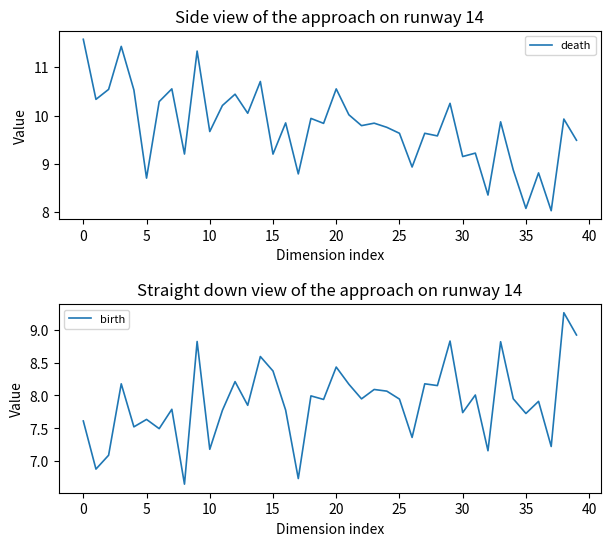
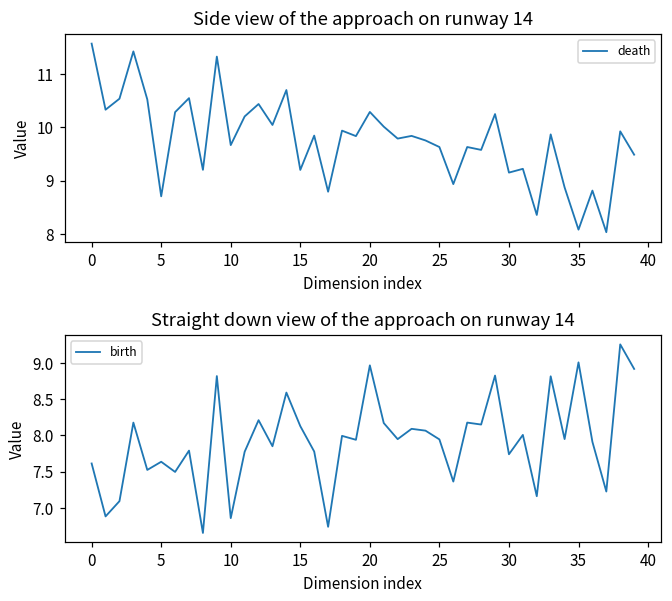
Side view of the approach on runway 14, 20: 10.6 -> 10.3
Straight down view of the approach on runway 14, 10: 7.2 -> 6.9
Straight down view of the approach on runway 14, 15: 8.4 -> 8.1
Straight down view of the approach on runway 14, 20: 8.4 -> 9.0
Straight down view of the approach on runway 14, 35: 7.7 -> 9.0
